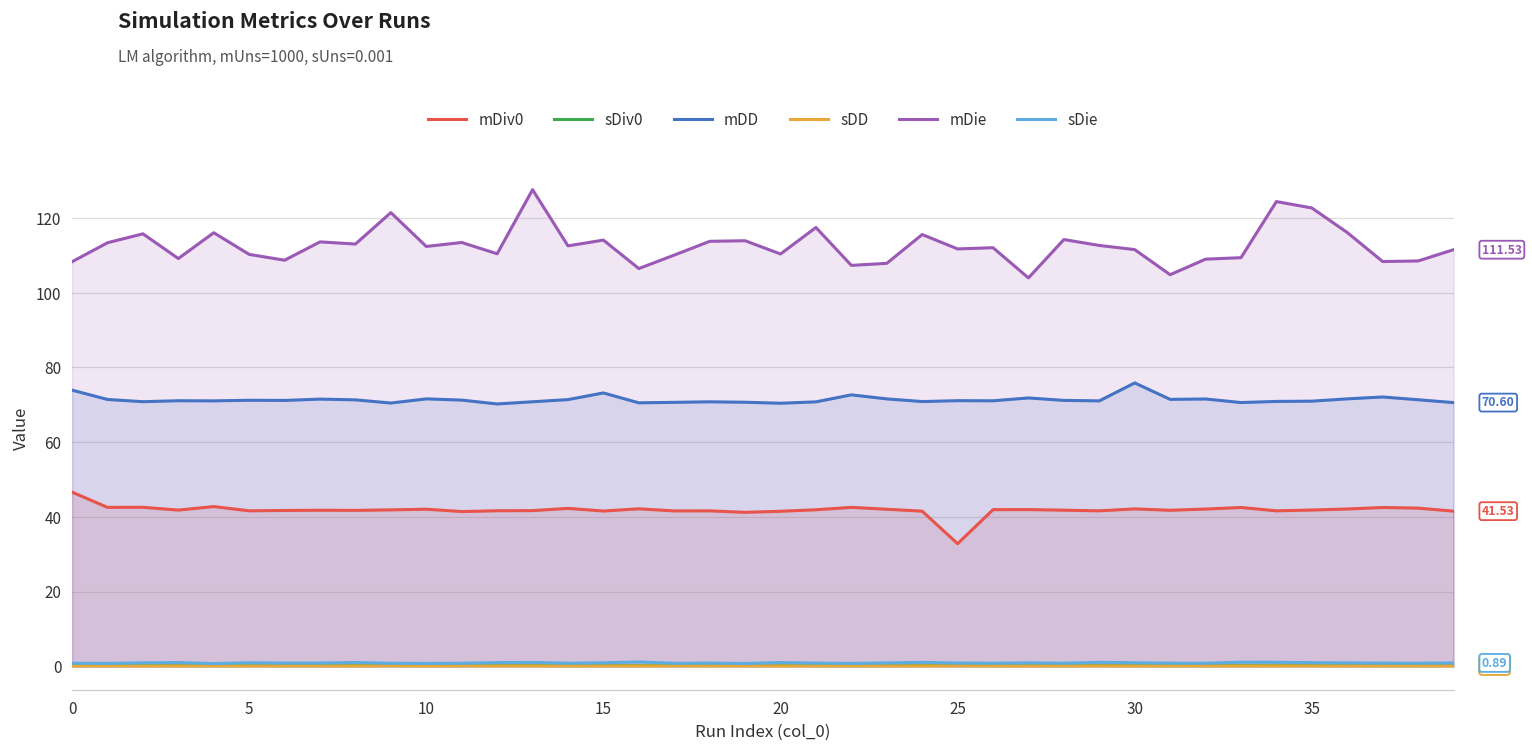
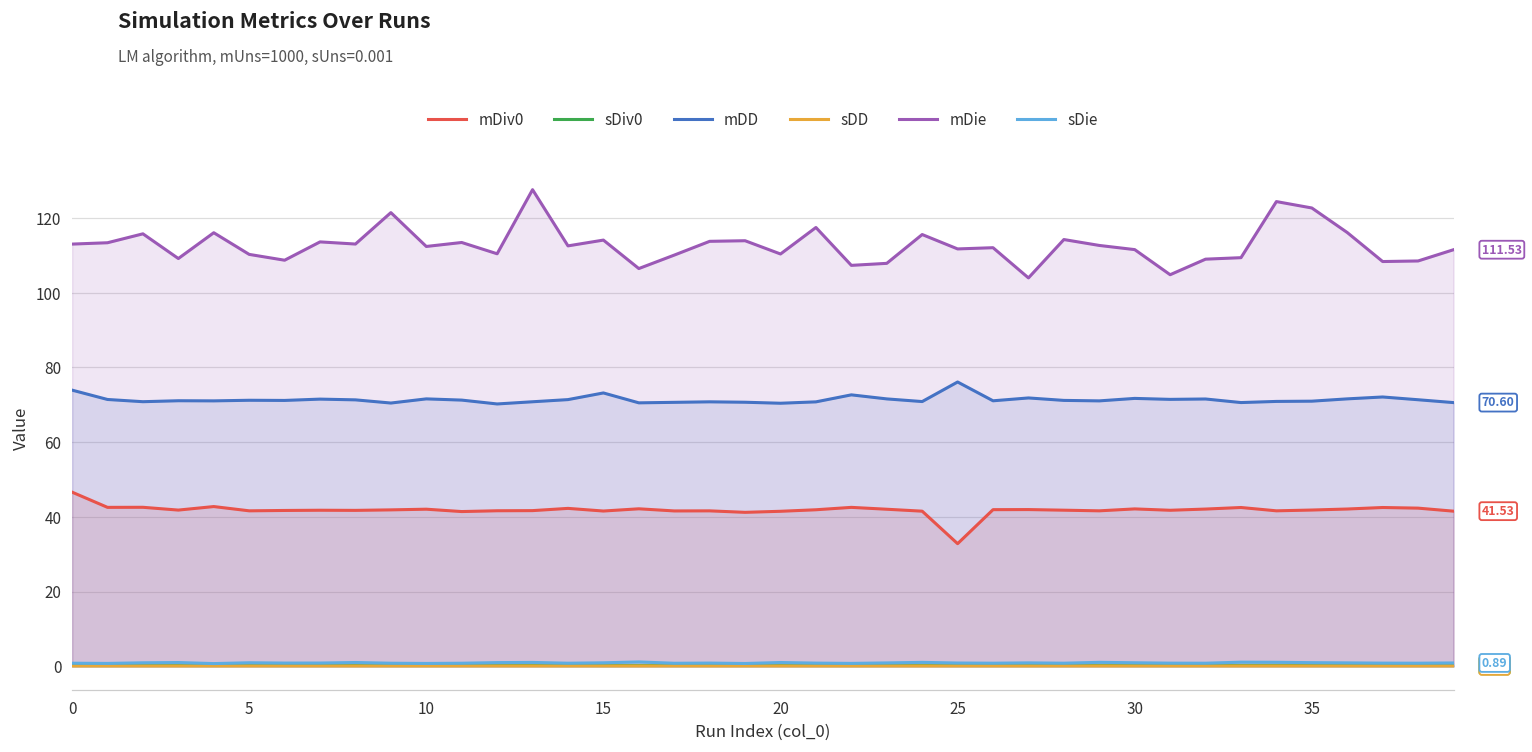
mDie, 0: 108 -> 113
mDD, 25: 71 -> 76
mDD, 30: 76 -> 72
